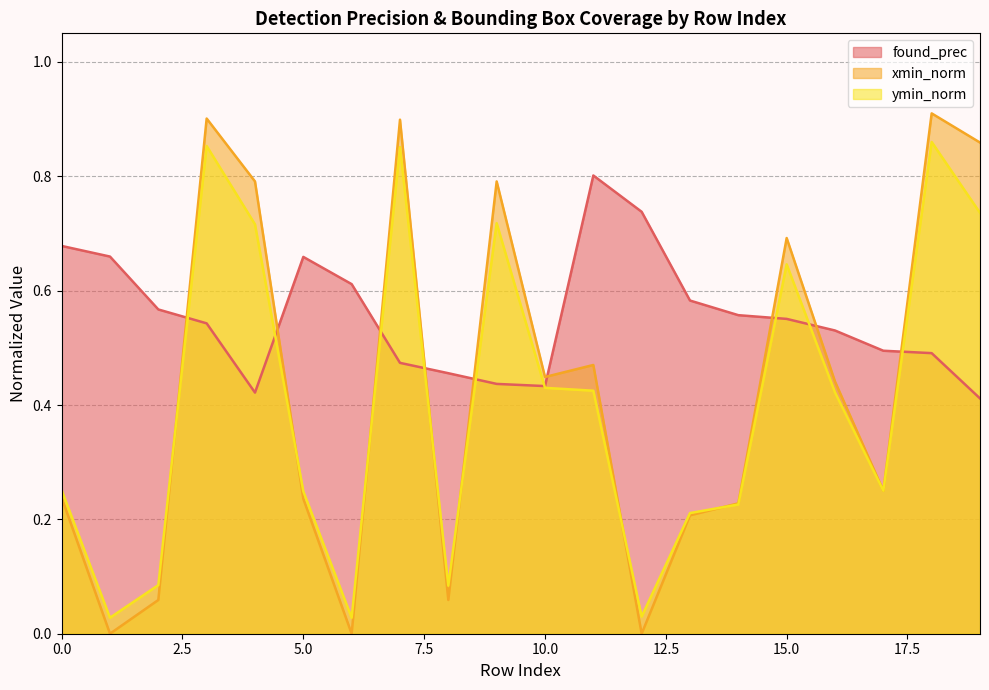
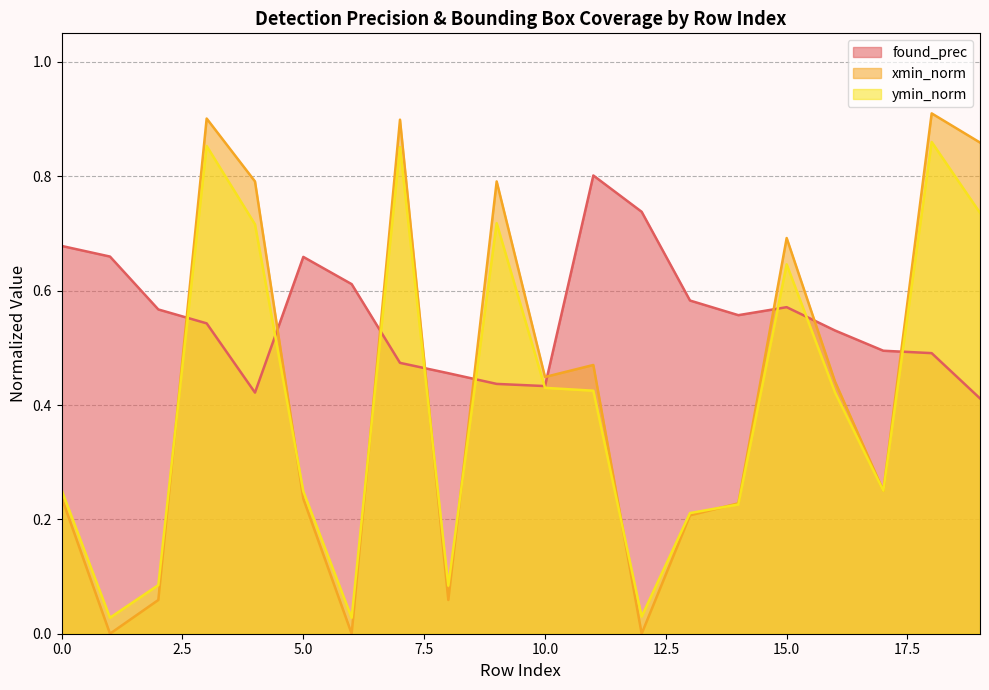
found_prec, 15.0: 0.55 -> 0.57
